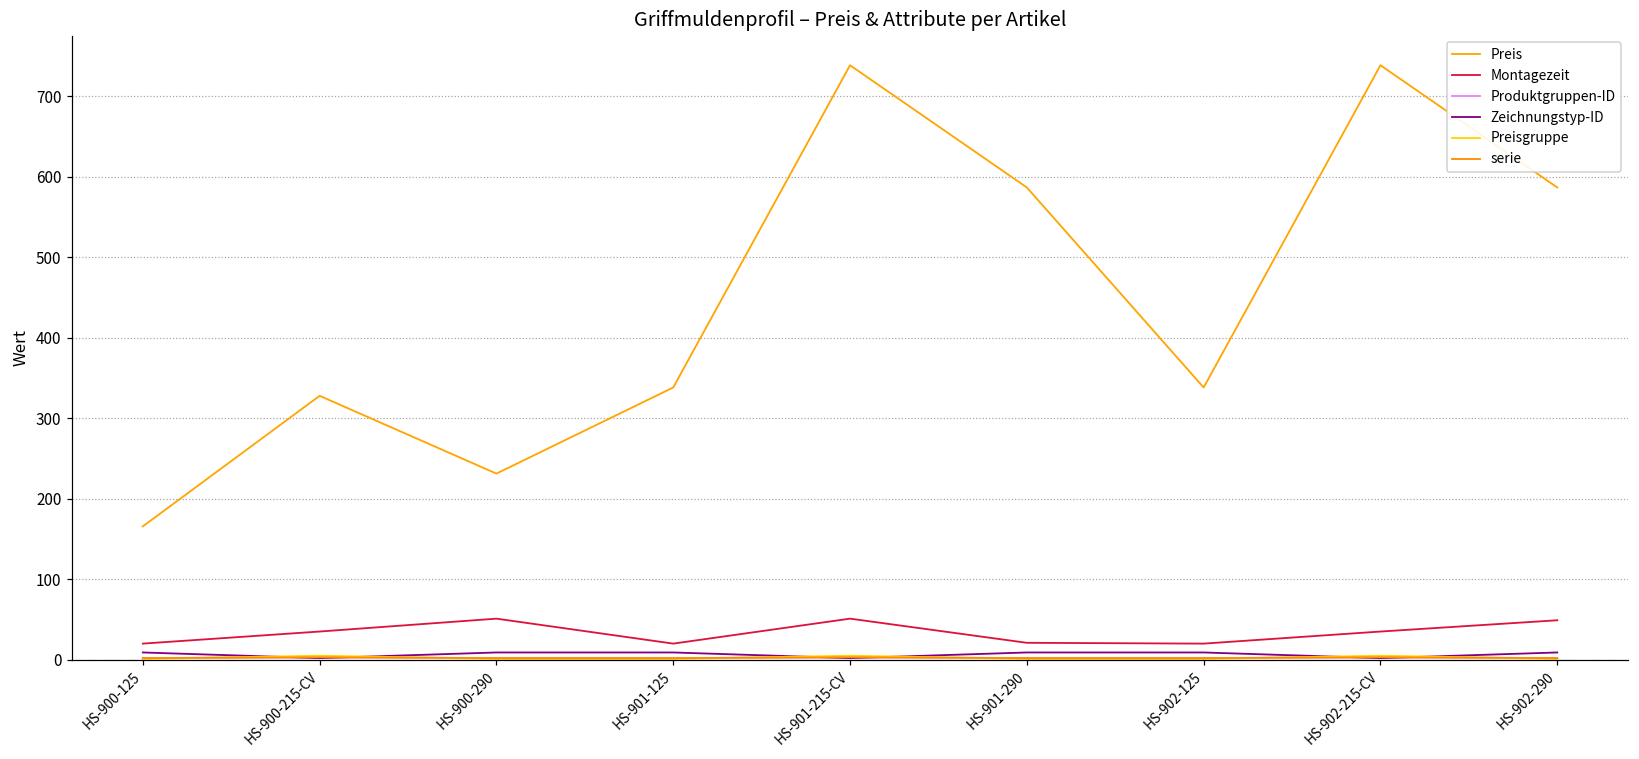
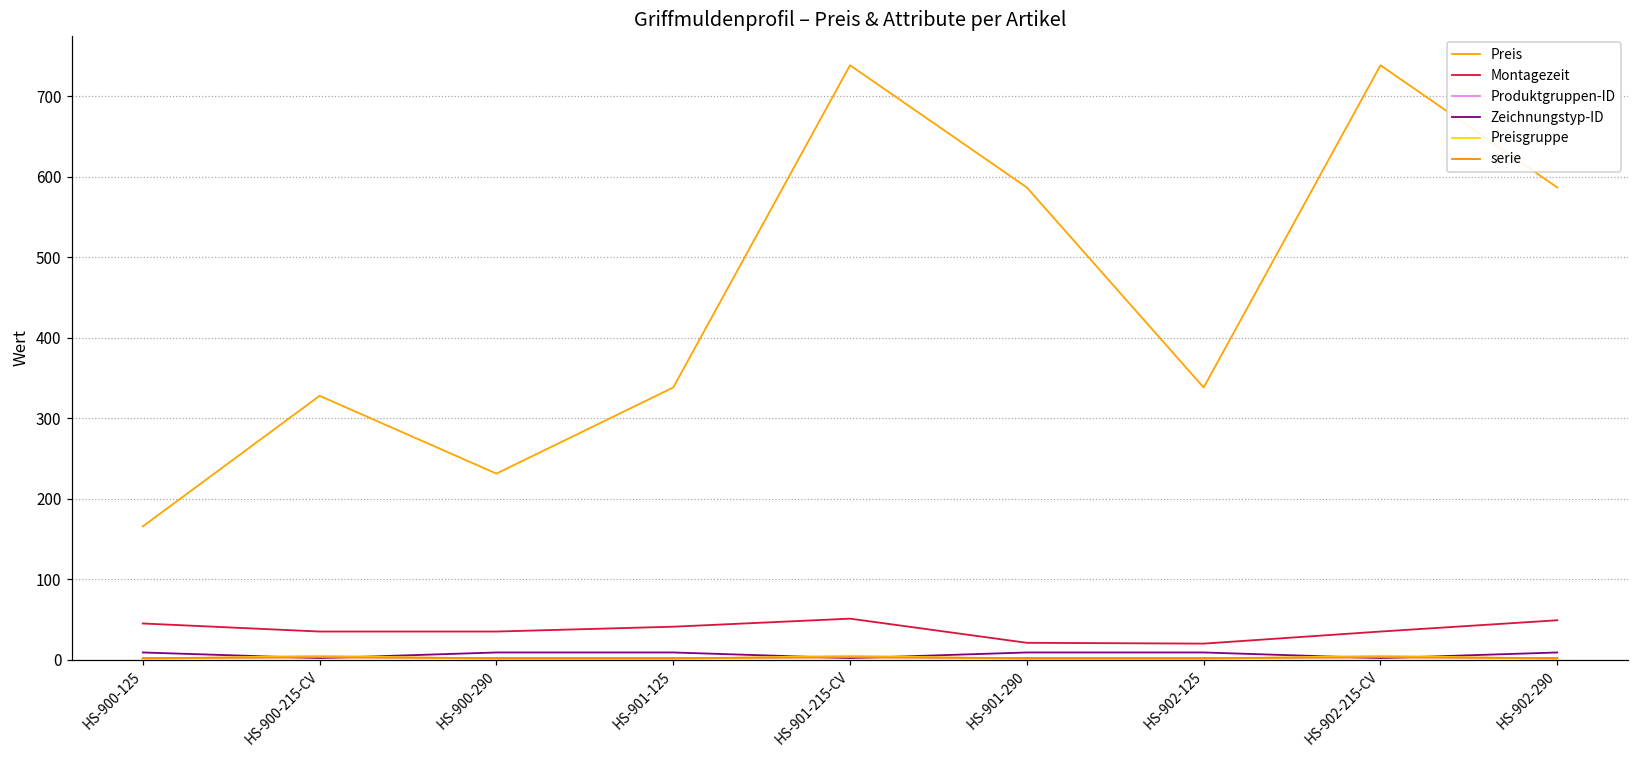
Montagezeit, HS-900-125: 20 -> 50
Montagezeit, HS-900-290: 50 -> 40
Montagezeit, HS-901-125: 20 -> 40
